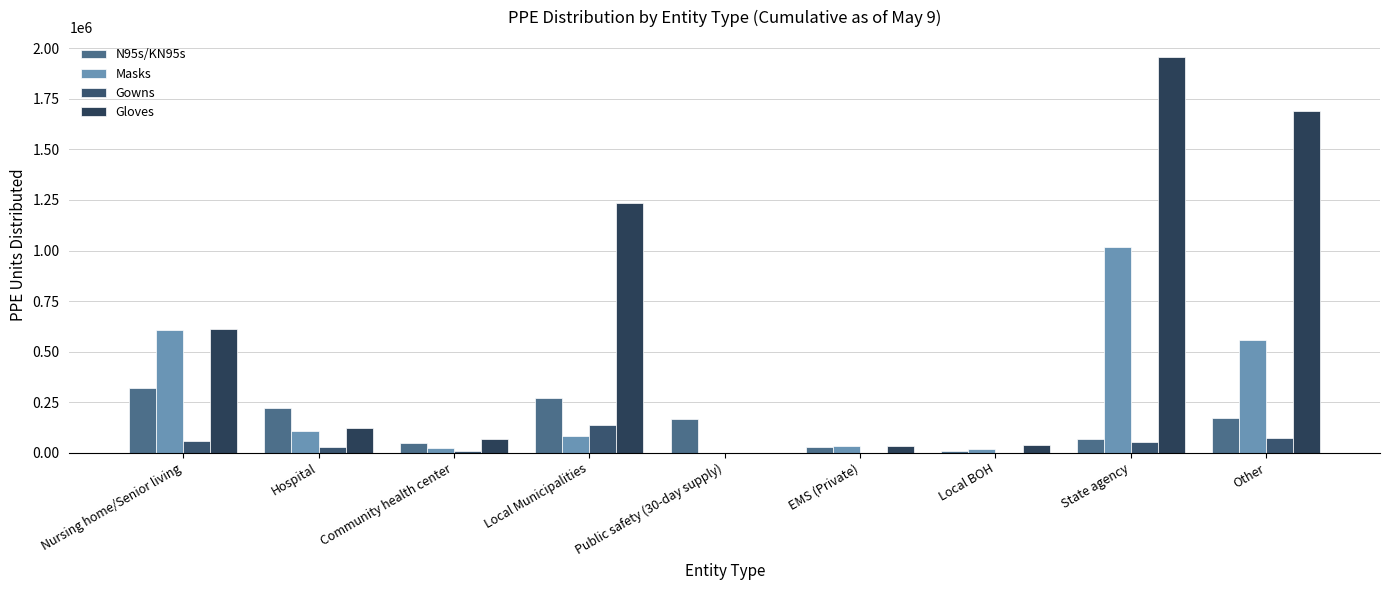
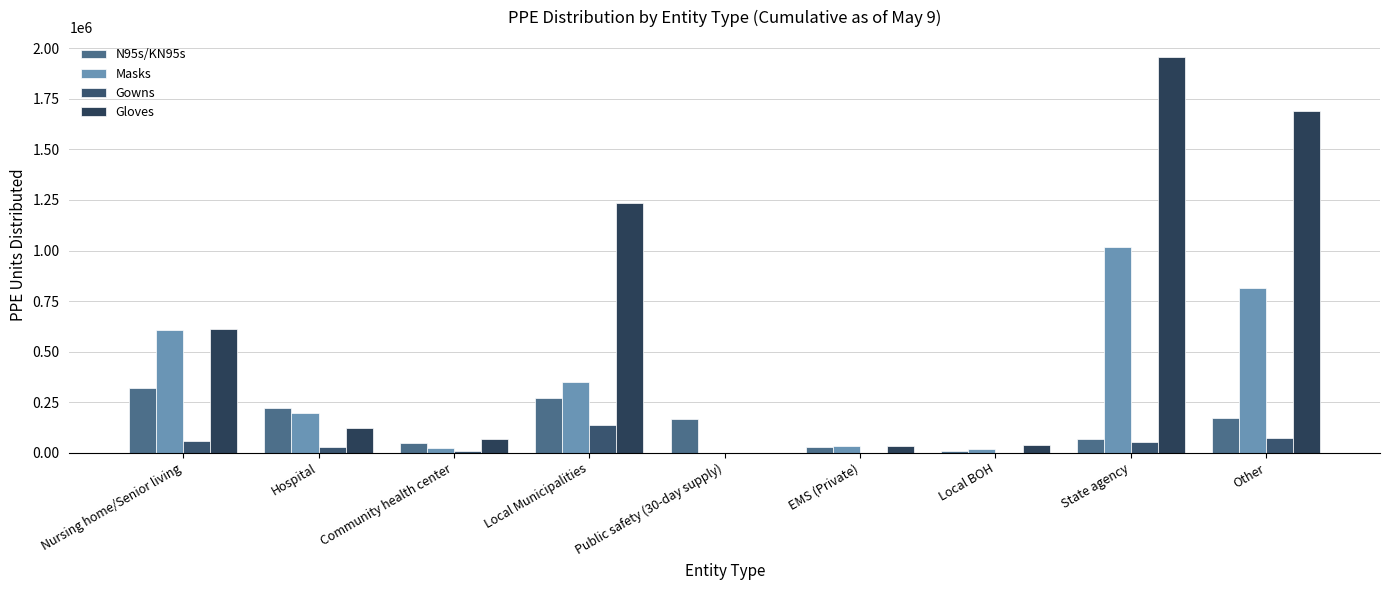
Masks, Hospital: 110000 -> 200000
Masks, Local Municipalities: 90000 -> 350000
Masks, Other: 560000 -> 810000
